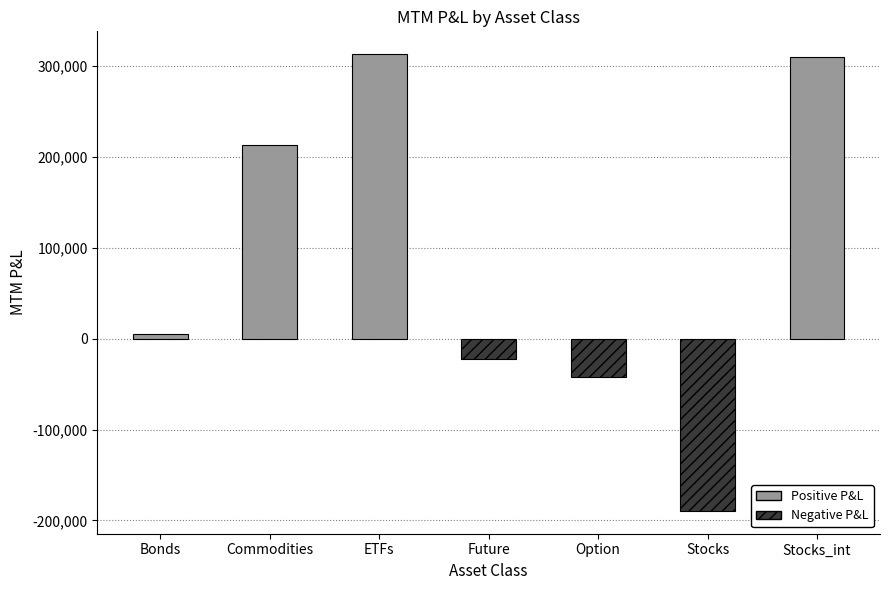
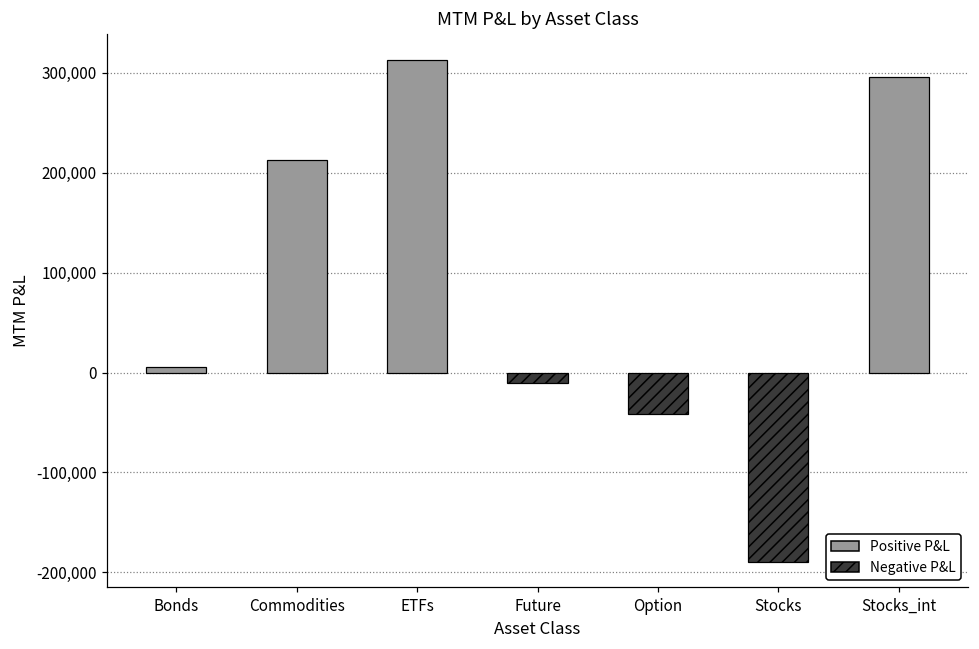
Future: -20,000 -> -10,000
Stocks_int: 310,000 -> 300,000
